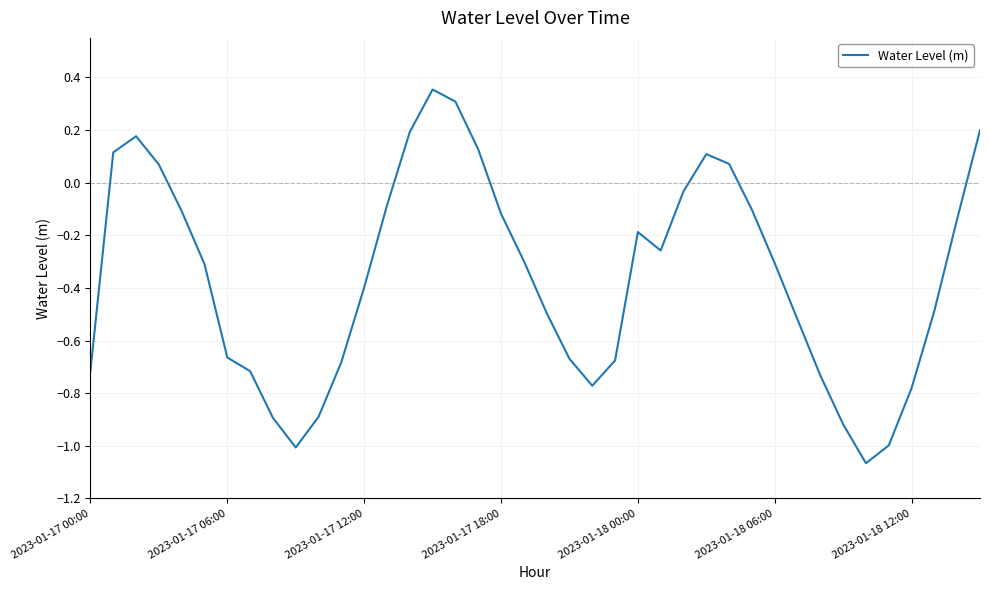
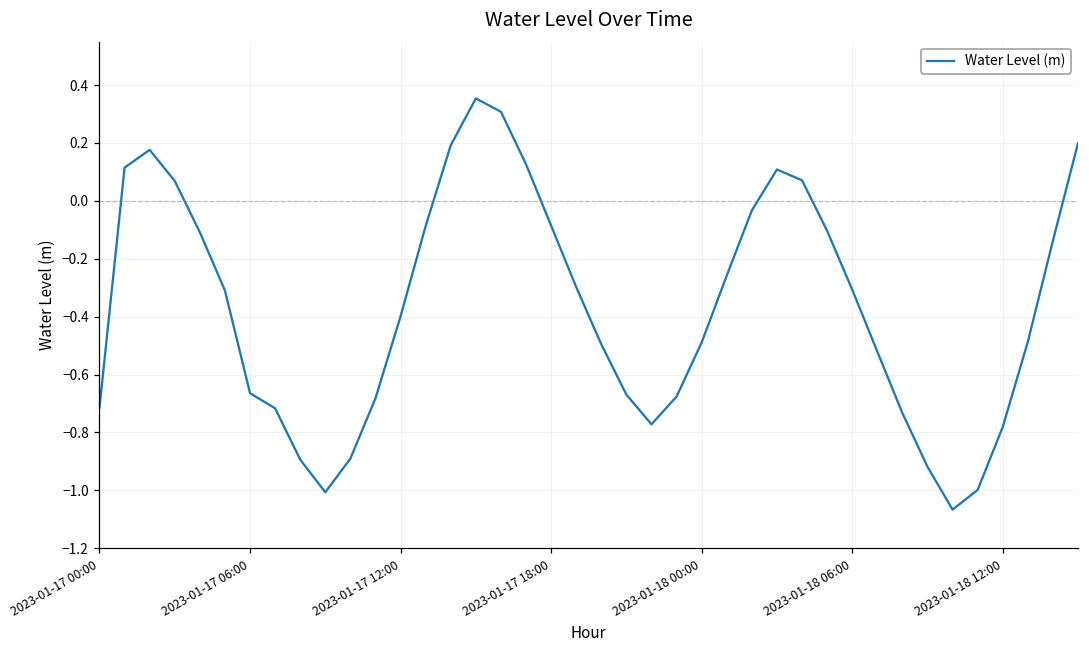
2023-01-17 18:00: -0.12 -> -0.09
2023-01-18 00:00: -0.19 -> -0.49
